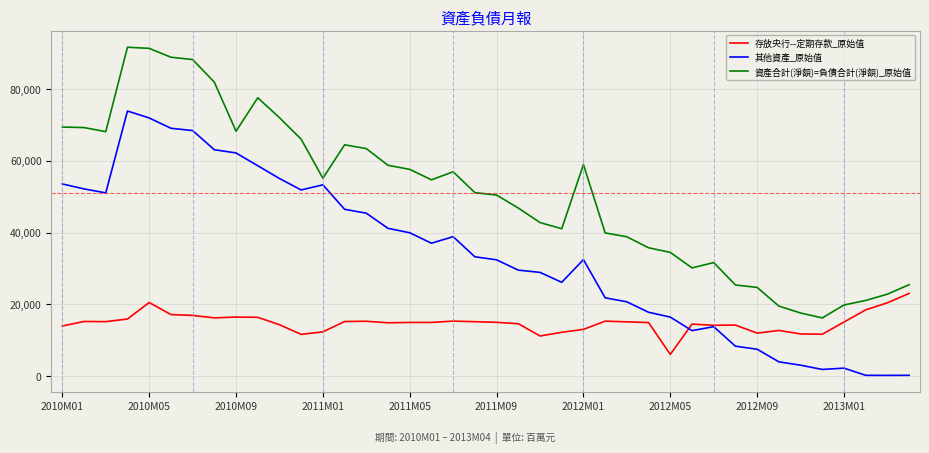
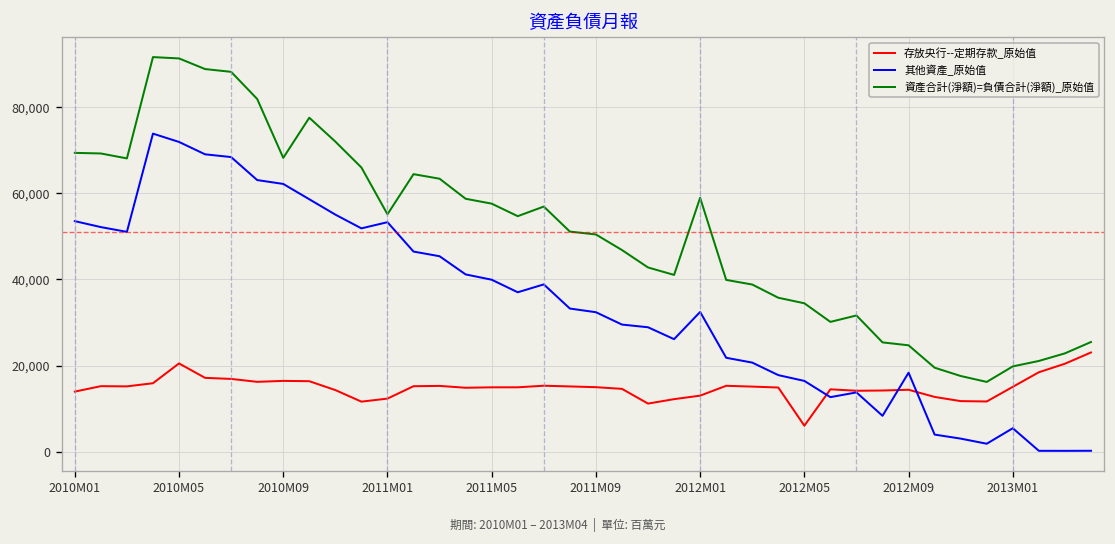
存放央行--定期存款_原始值, 2012M09: 12,000 -> 14,000
其他資產_原始值, 2012M09: 7,000 -> 18,000
其他資產_原始值, 2013M01: 2,000 -> 5,000
